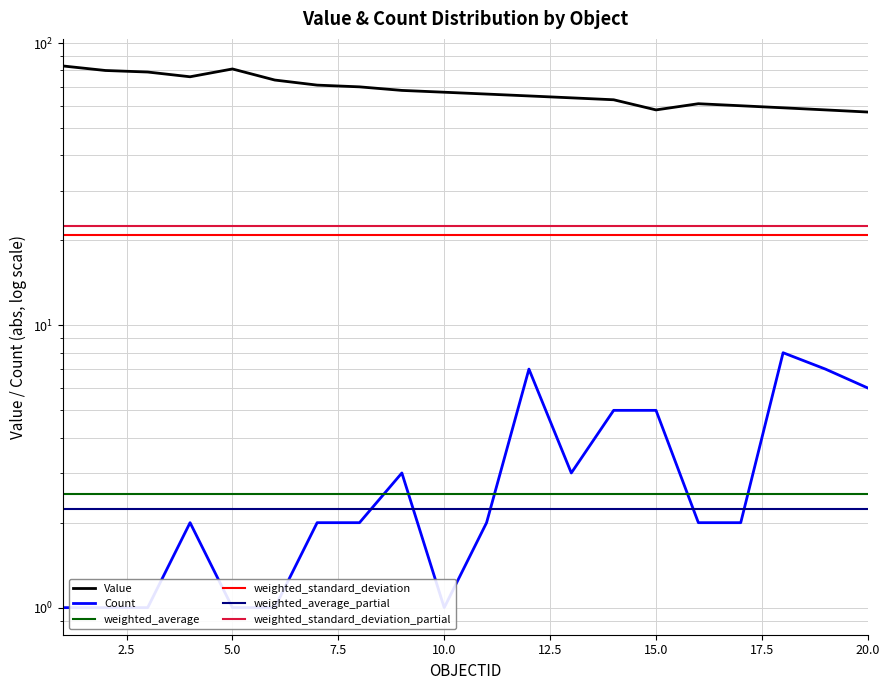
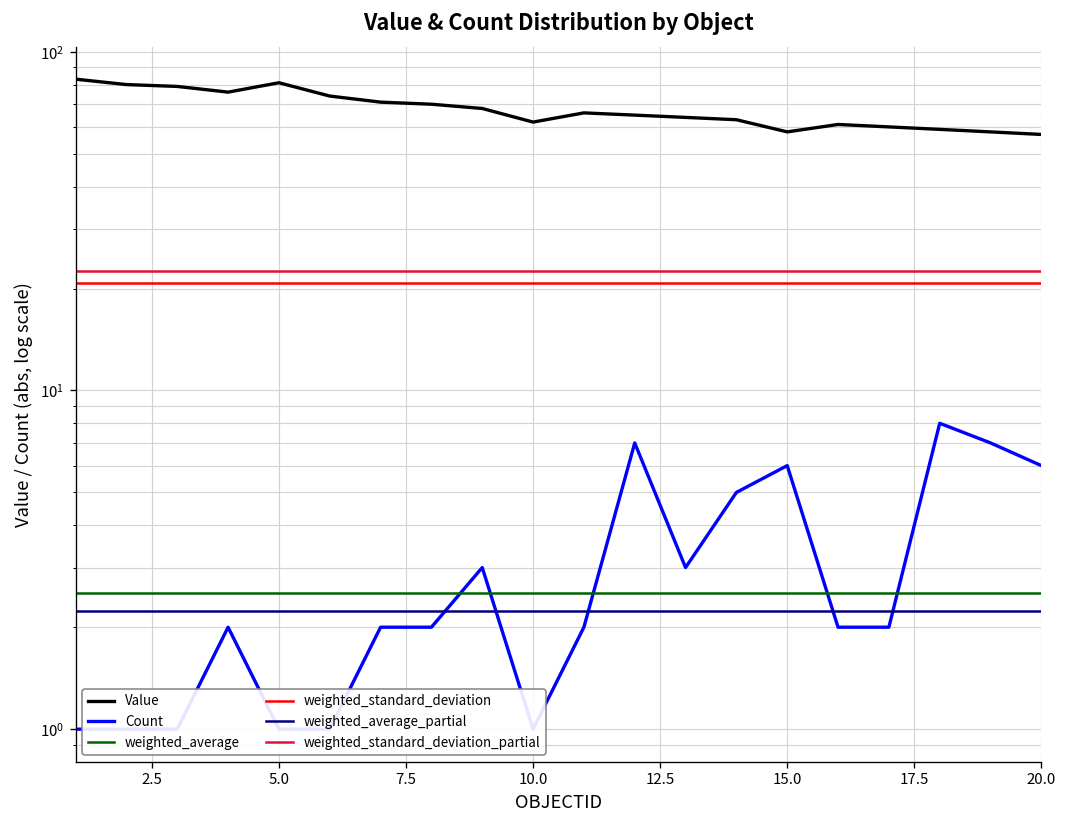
Value, 10.0: 67 -> 62
Count, 15.0: 5 -> 6
